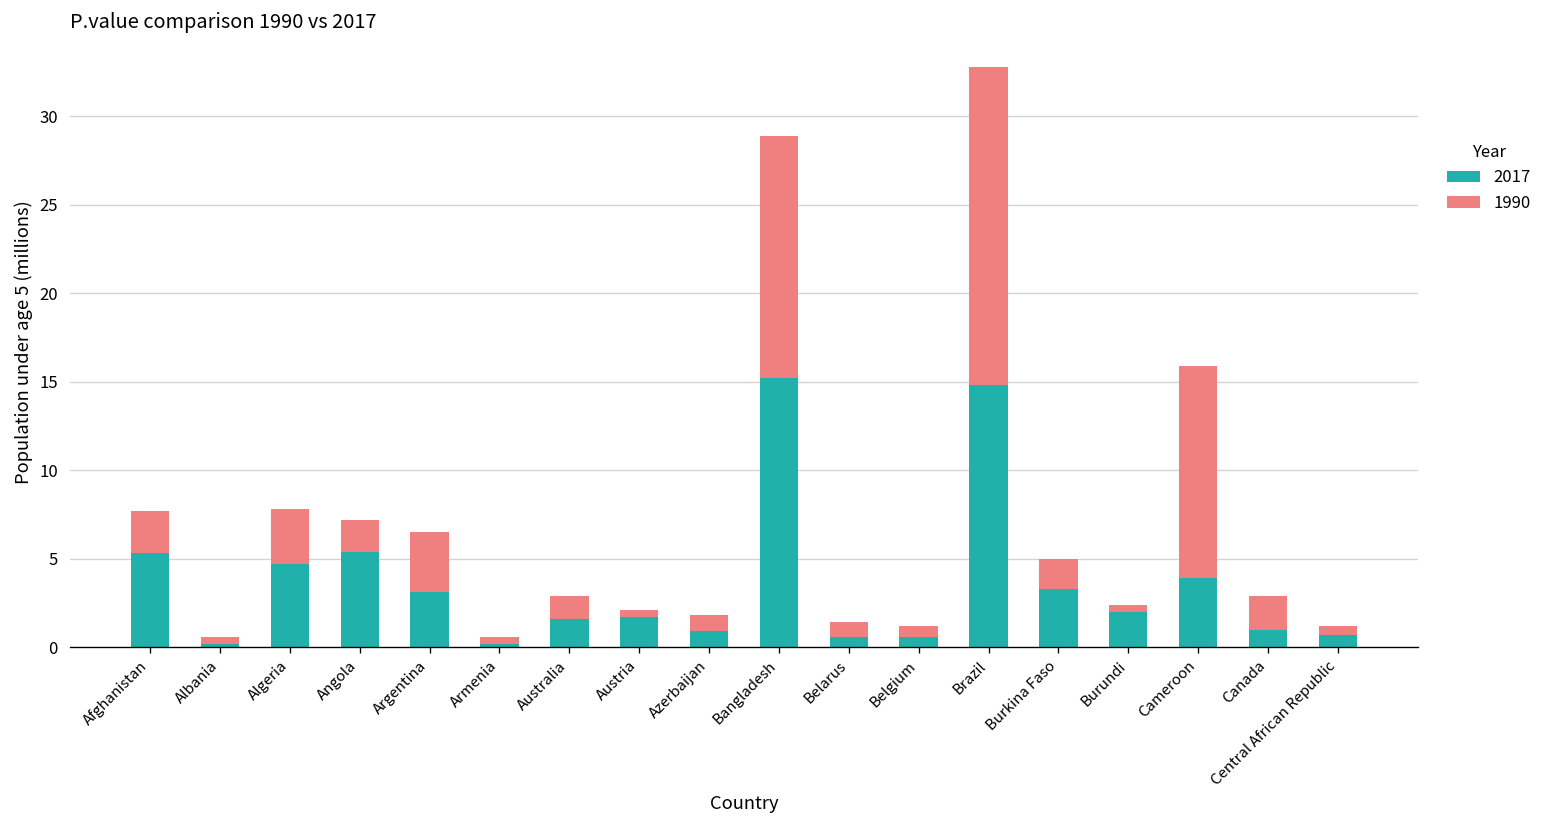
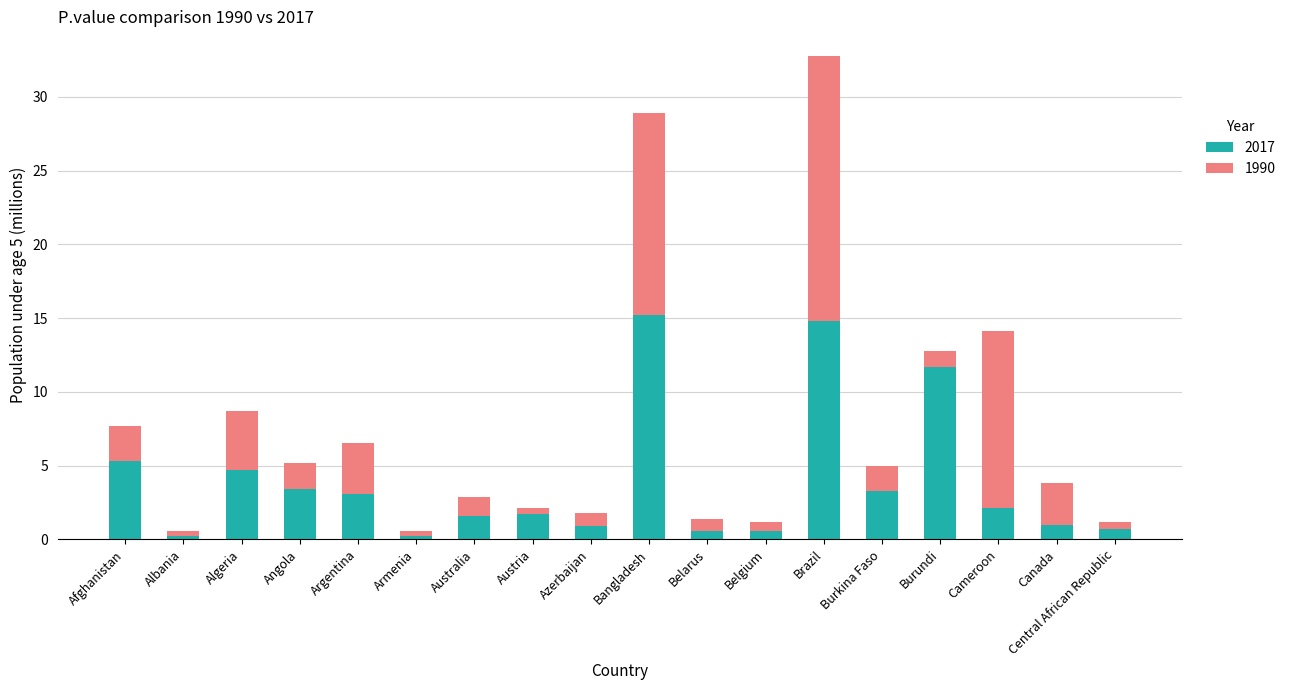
1990, Algeria: 3.1 -> 4.0
2017, Angola: 5.4 -> 3.4
2017, Burundi: 2.0 -> 11.7
1990, Burundi: 0.4 -> 1.1
2017, Cameroon: 3.9 -> 2.1
1990, Canada: 1.9 -> 2.8
